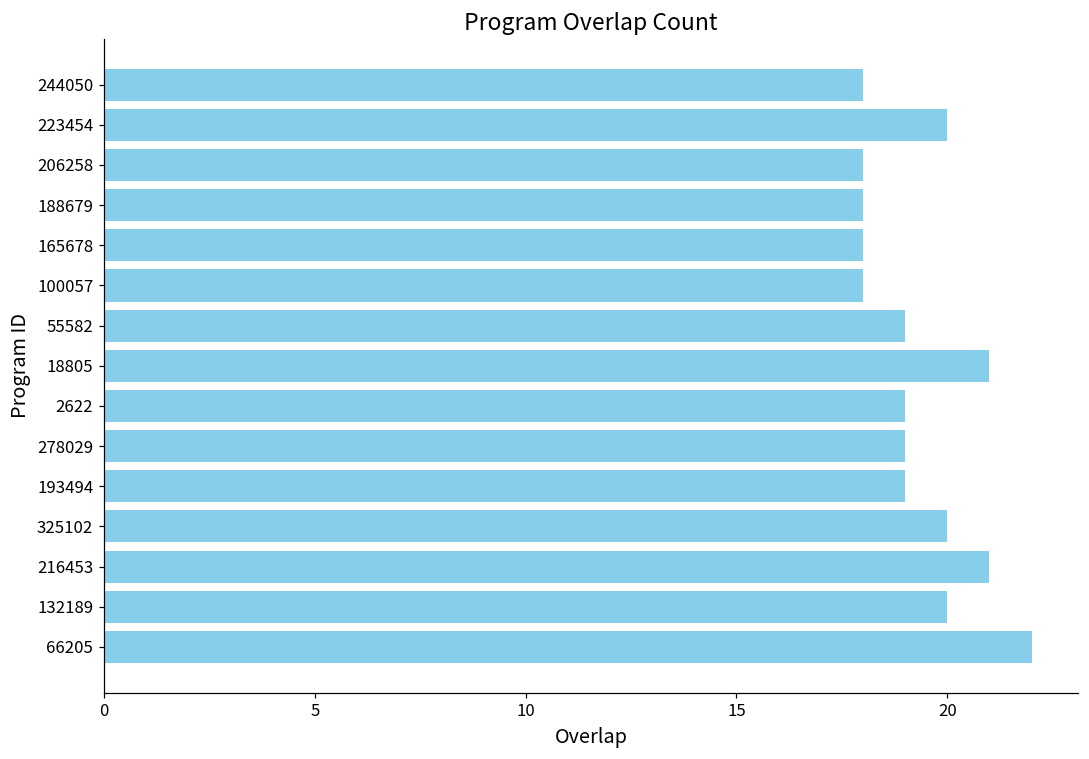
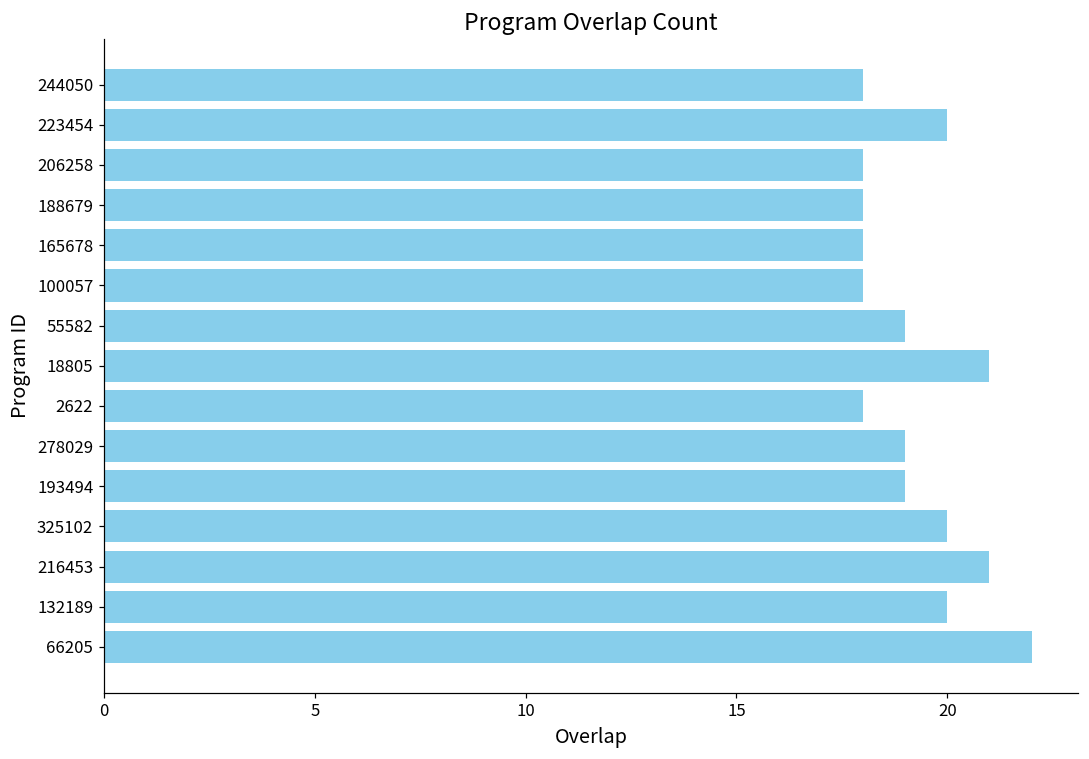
2622: 19 -> 18
